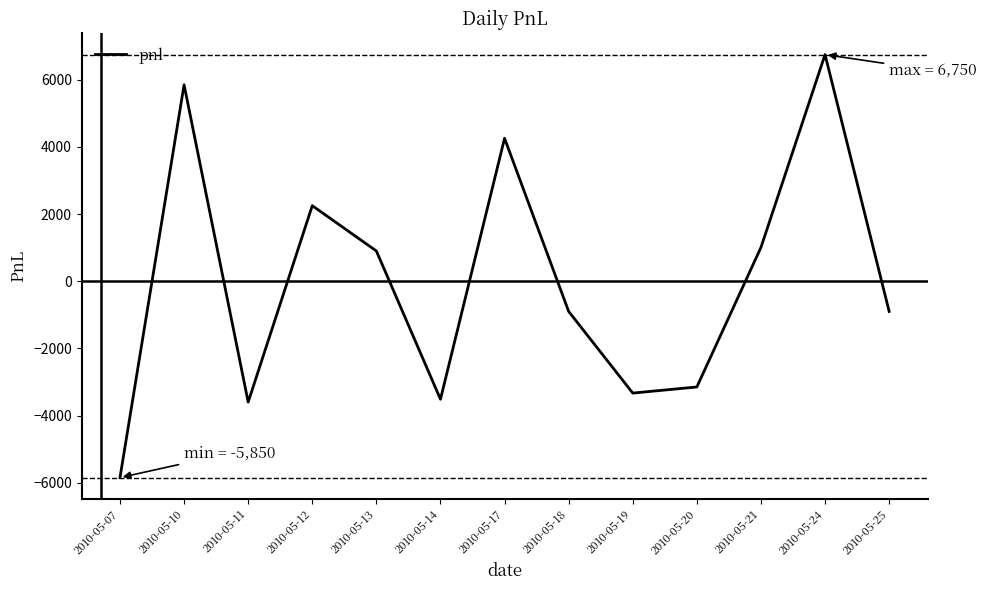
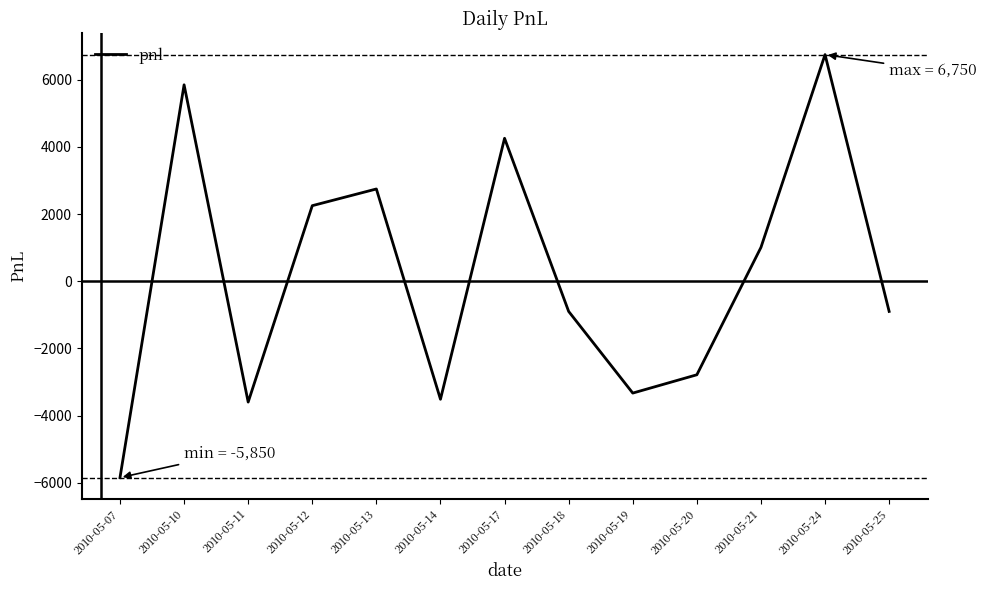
2010-05-13: 900 -> 2700
2010-05-20: -3200 -> -2800
